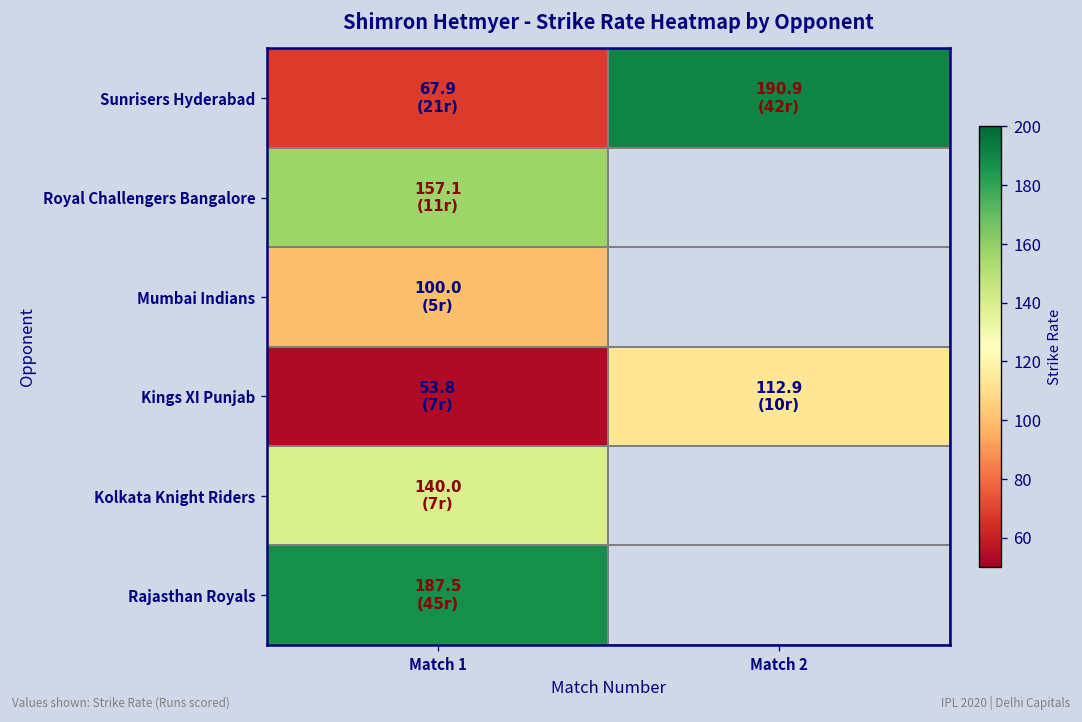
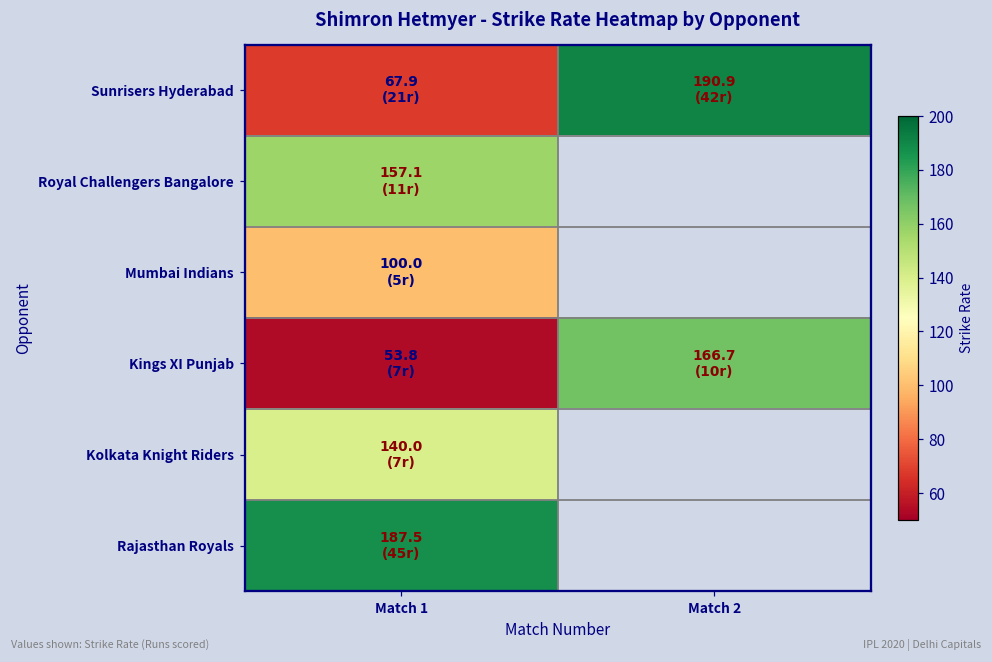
Kings XI Punjab, Match 2: 112.9 -> 166.7
